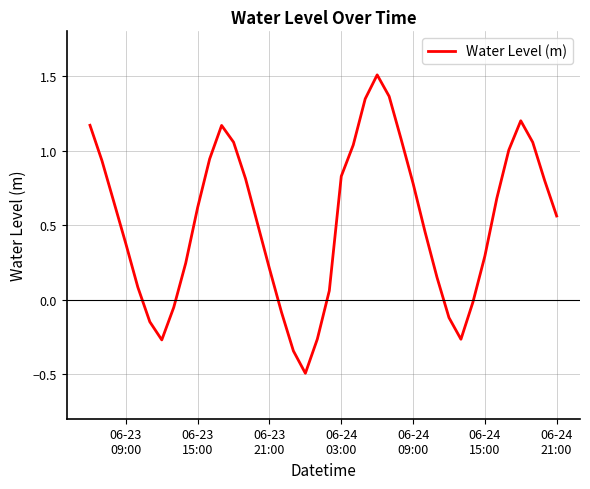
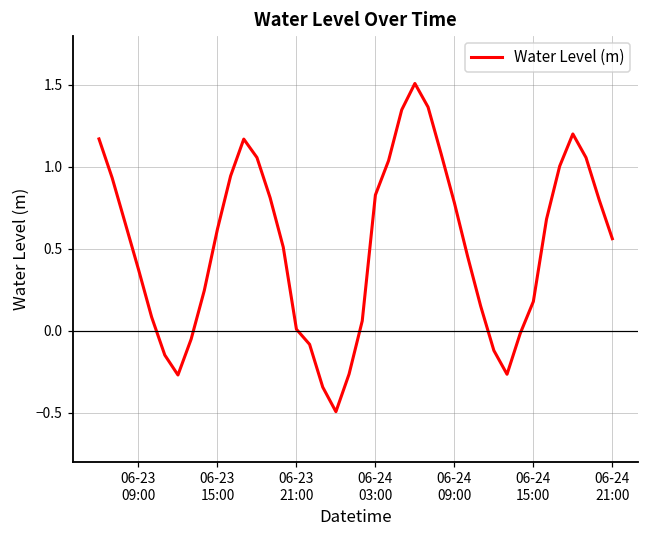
06-23 21:00: 0.21 -> 0.01
06-24 15:00: 0.29 -> 0.18
